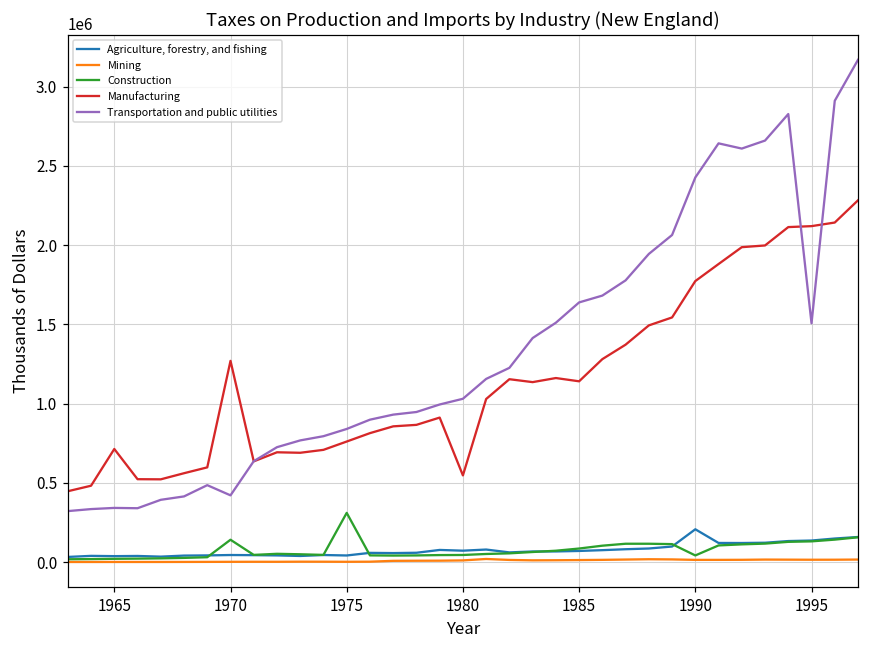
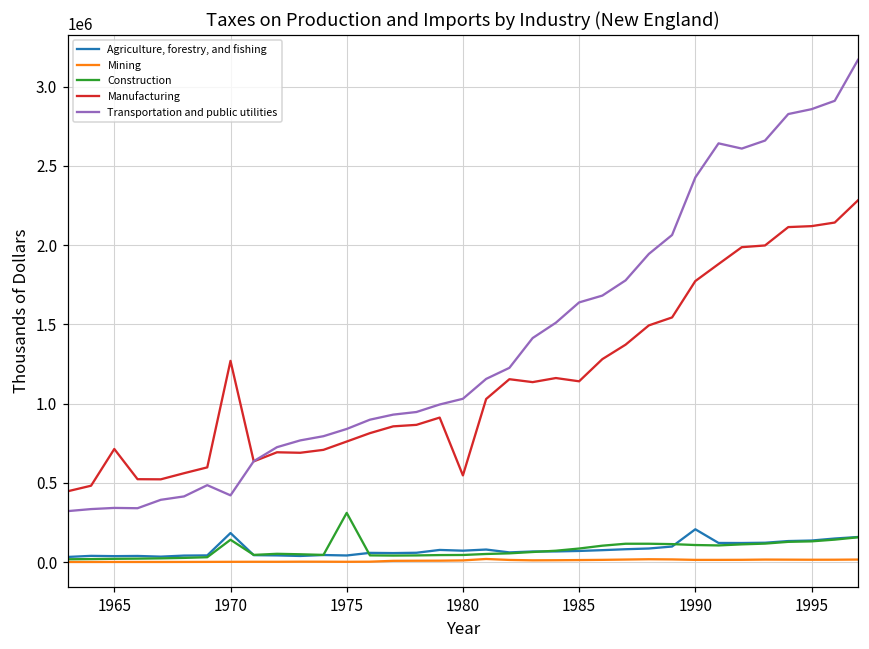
Agriculture, forestry, and fishing, 1970: 40000 -> 180000
Construction, 1990: 40000 -> 110000
Transportation and public utilities, 1995: 1510000 -> 2860000
